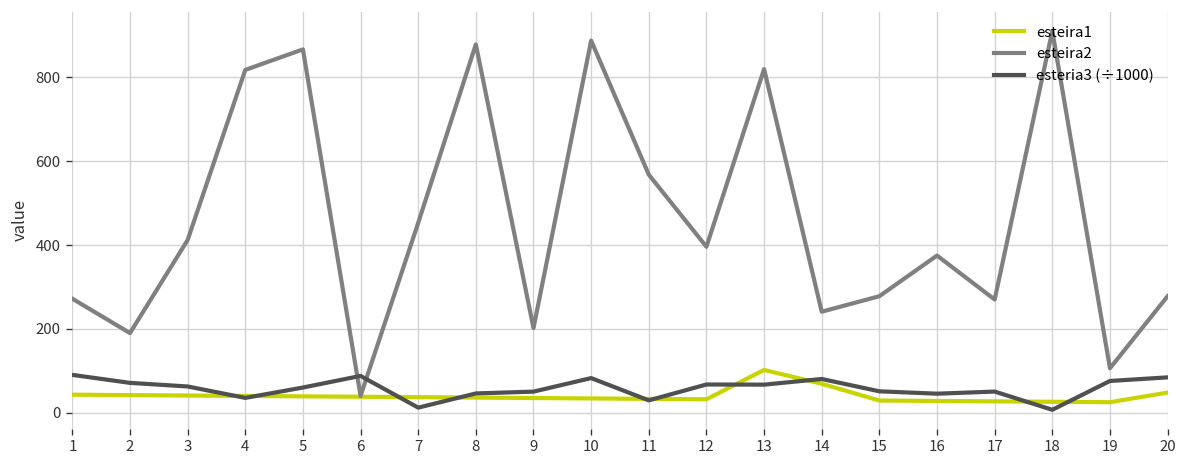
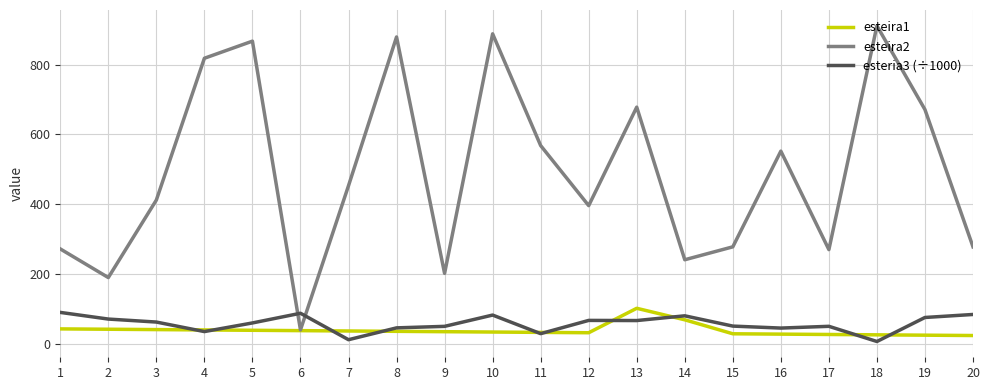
esteira2, 13: 820 -> 680
esteira2, 16: 380 -> 550
esteira2, 19: 110 -> 670
esteira1, 20: 50 -> 20
